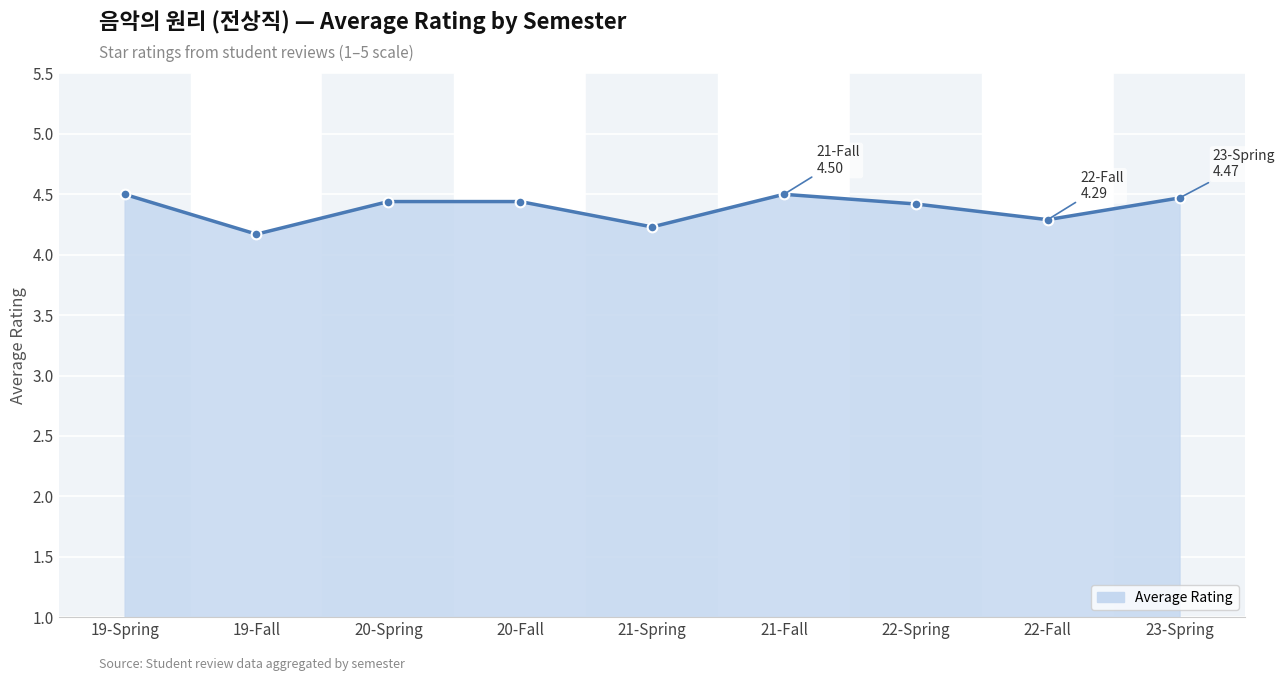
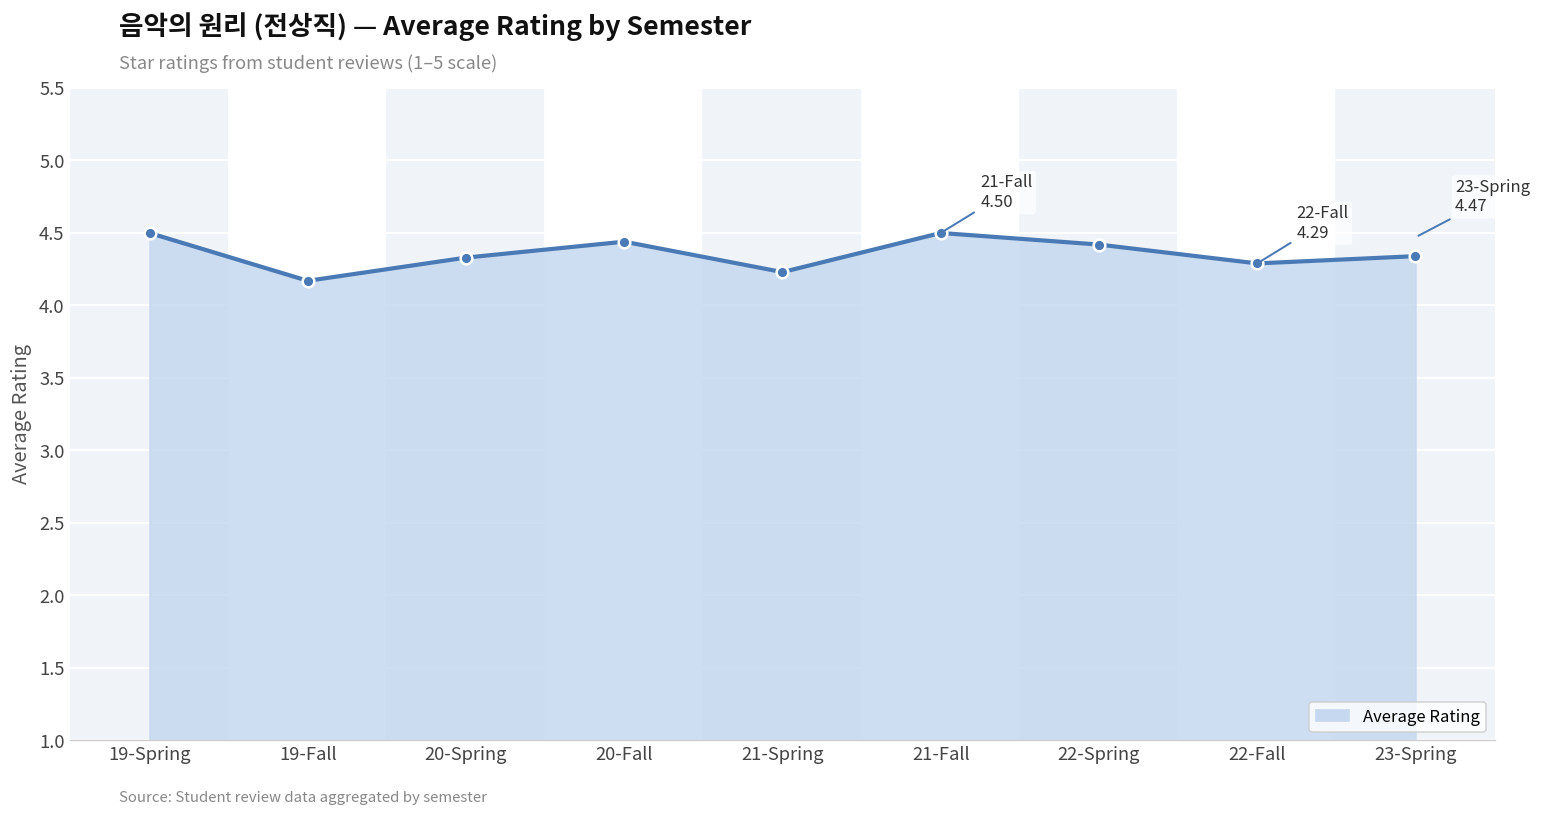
20-Spring: 4.44 -> 4.33
23-Spring: 4.47 -> 4.34
